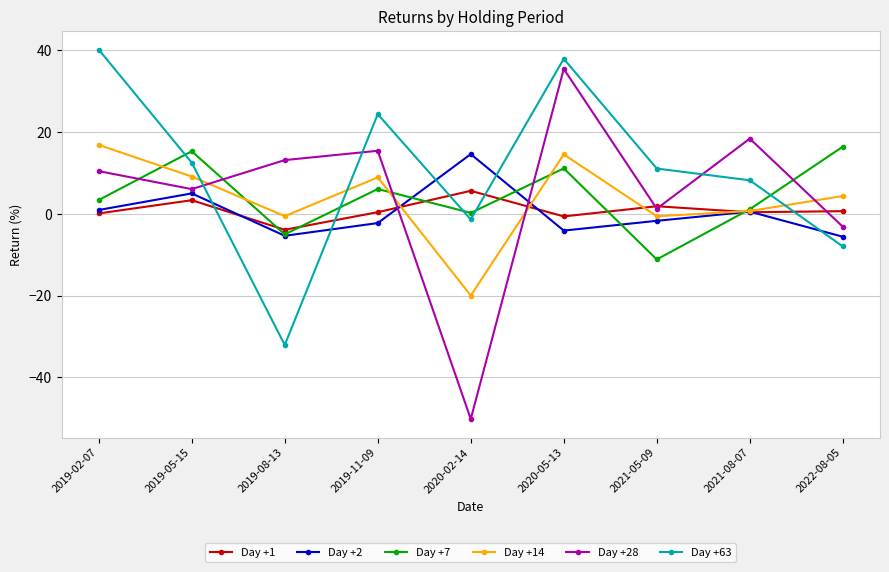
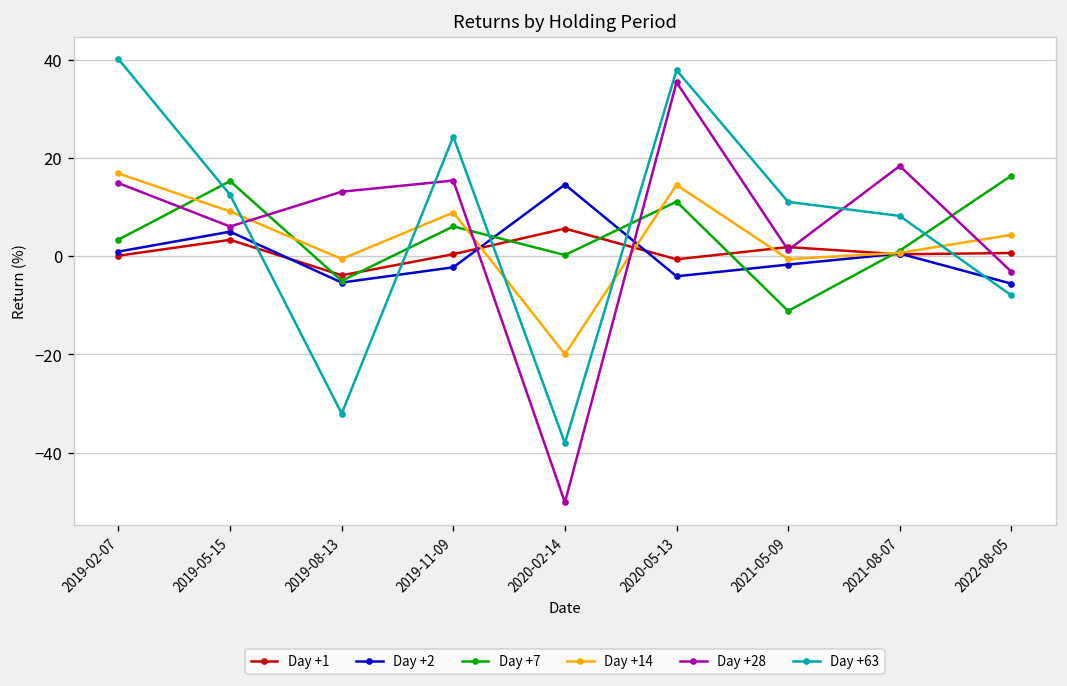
Day +28, 2019-02-07: 10 -> 15
Day +63, 2020-02-14: -1 -> -38
